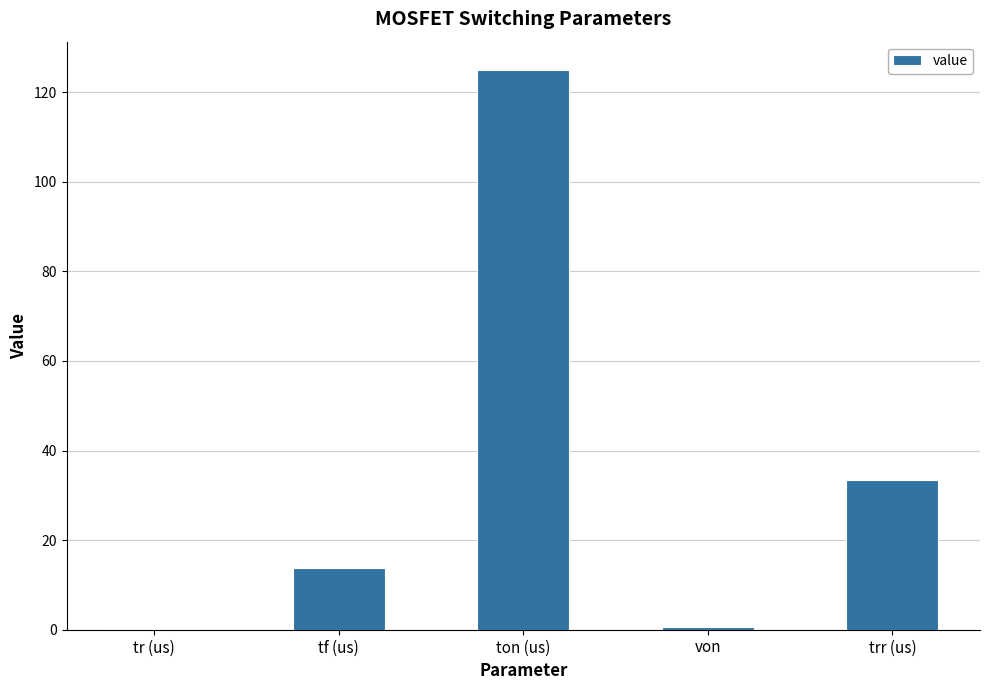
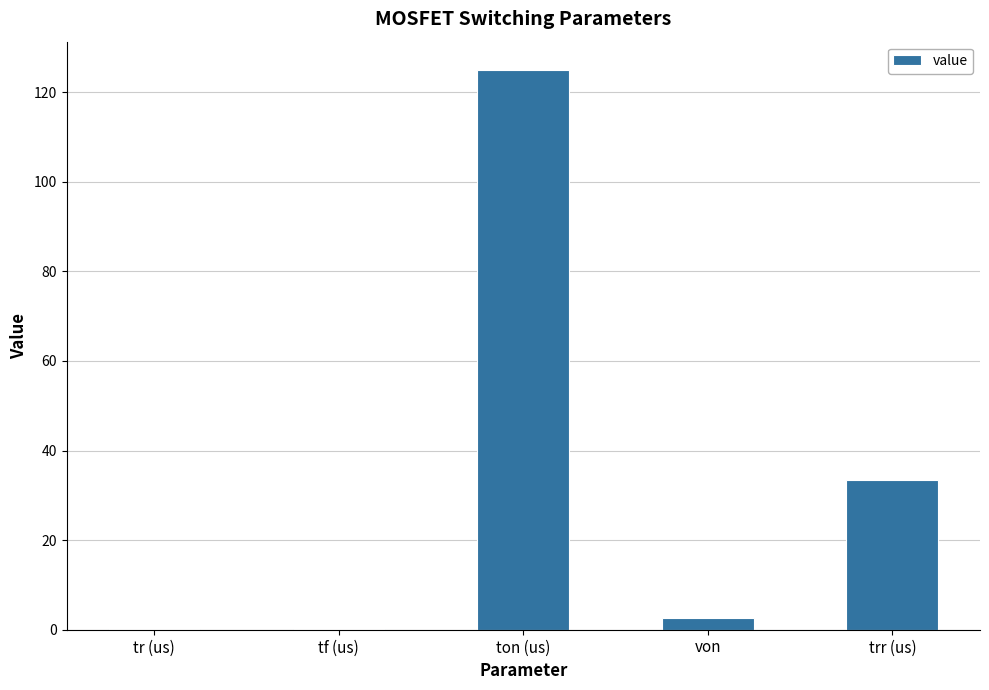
tf (us): 14 -> 0
von: 1 -> 3
